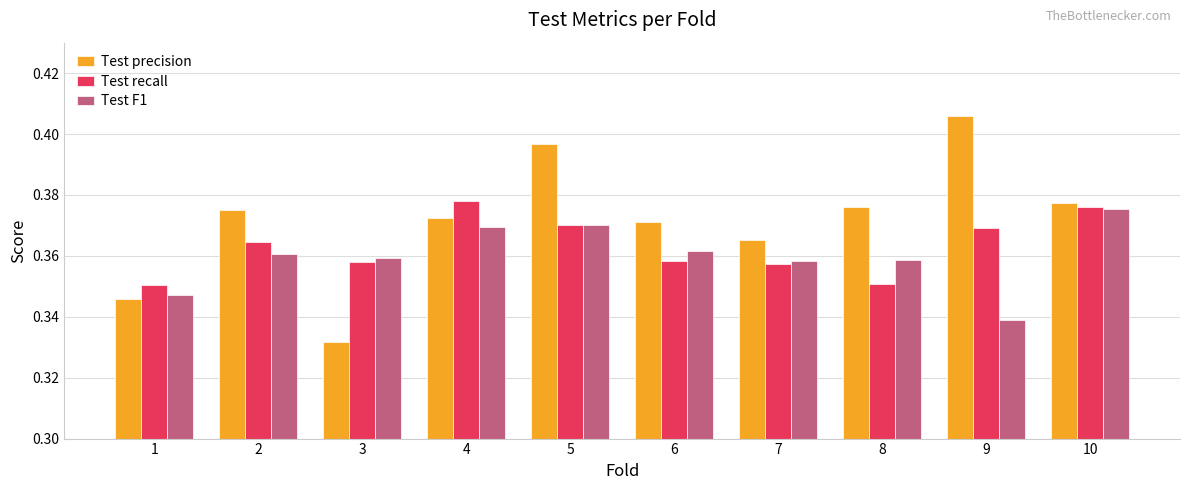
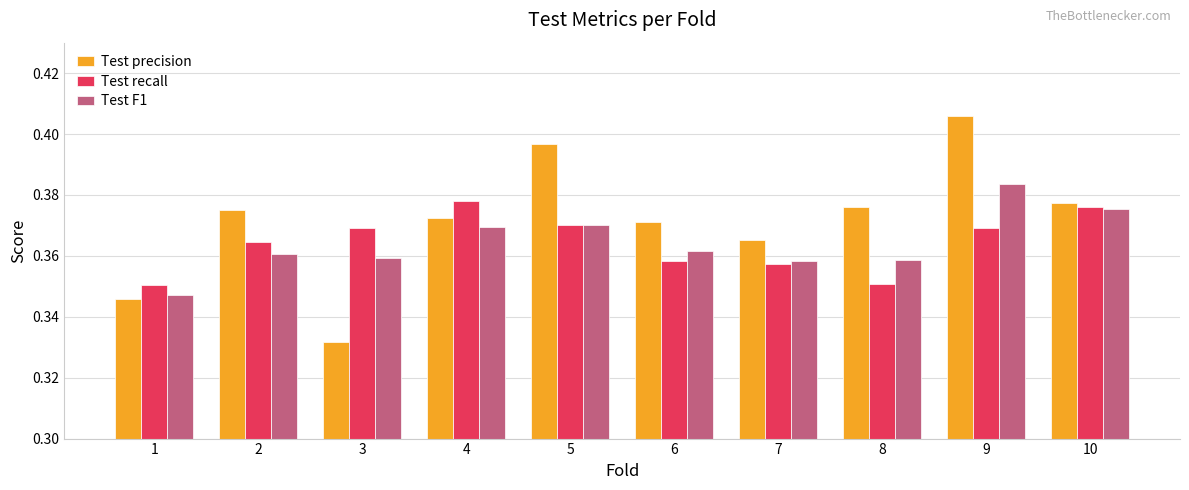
Test recall, 3: 0.358 -> 0.369
Test F1, 9: 0.339 -> 0.383
